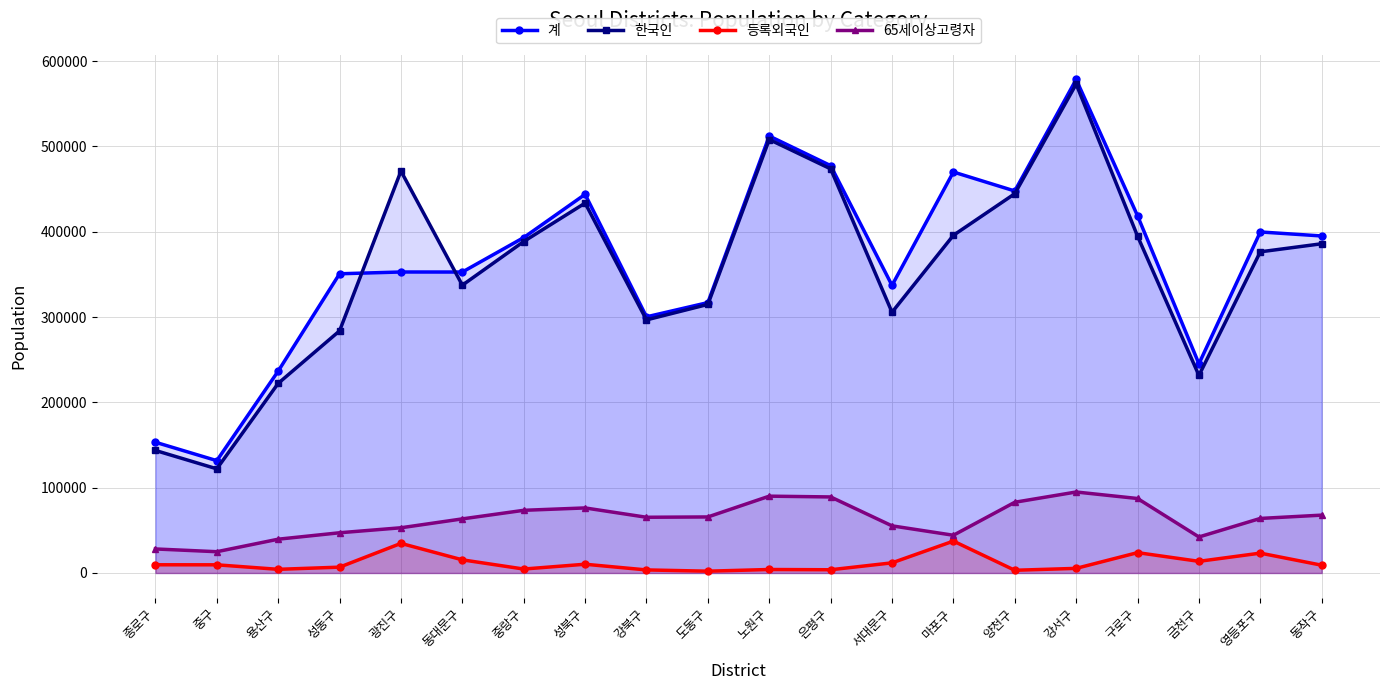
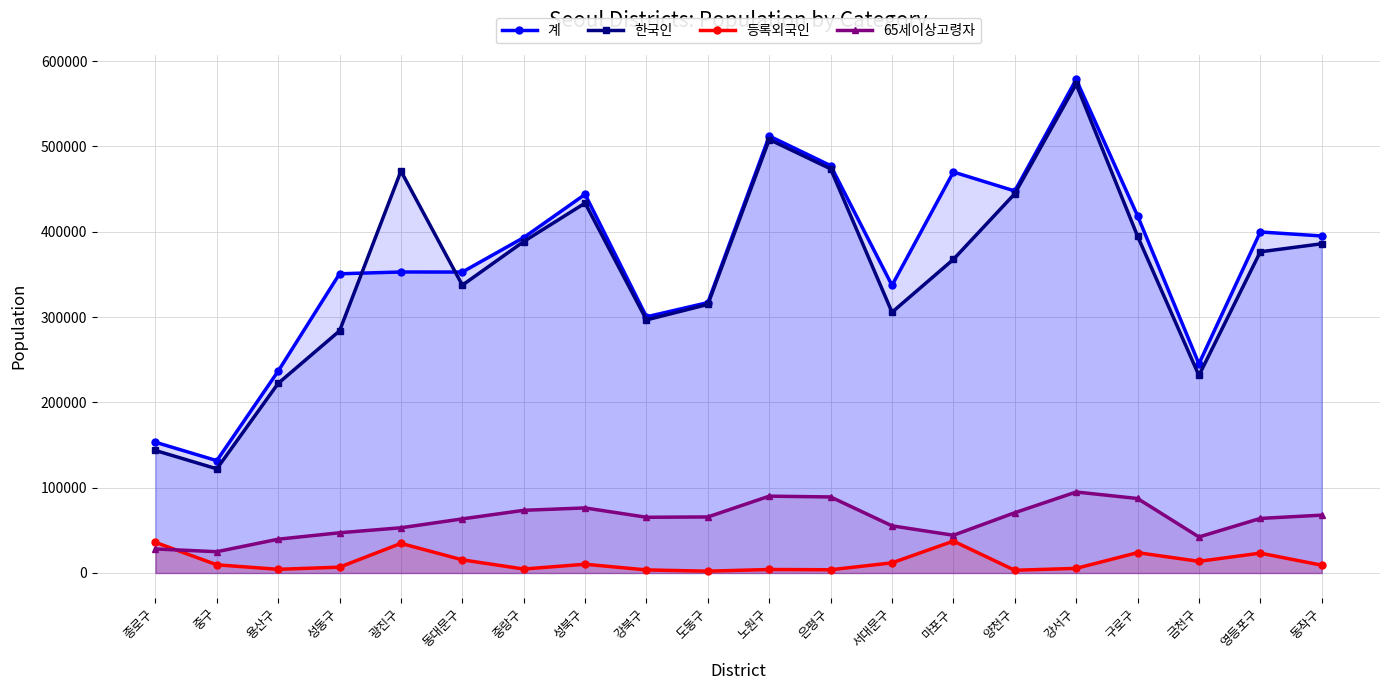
등록외국인, 종로구: 10000 -> 40000
한국인, 마포구: 400000 -> 370000
65세이상고령자, 양천구: 80000 -> 70000
